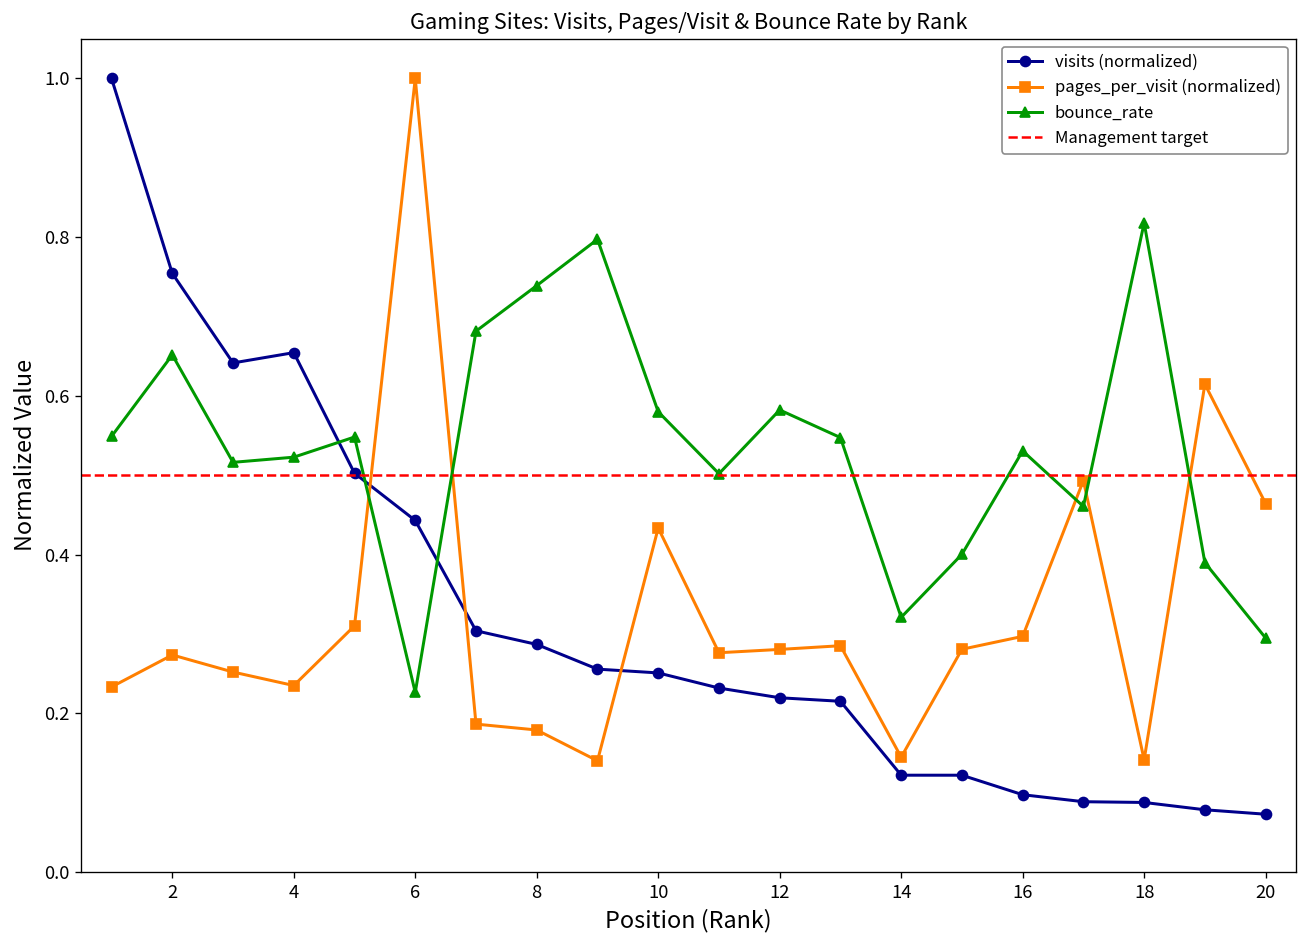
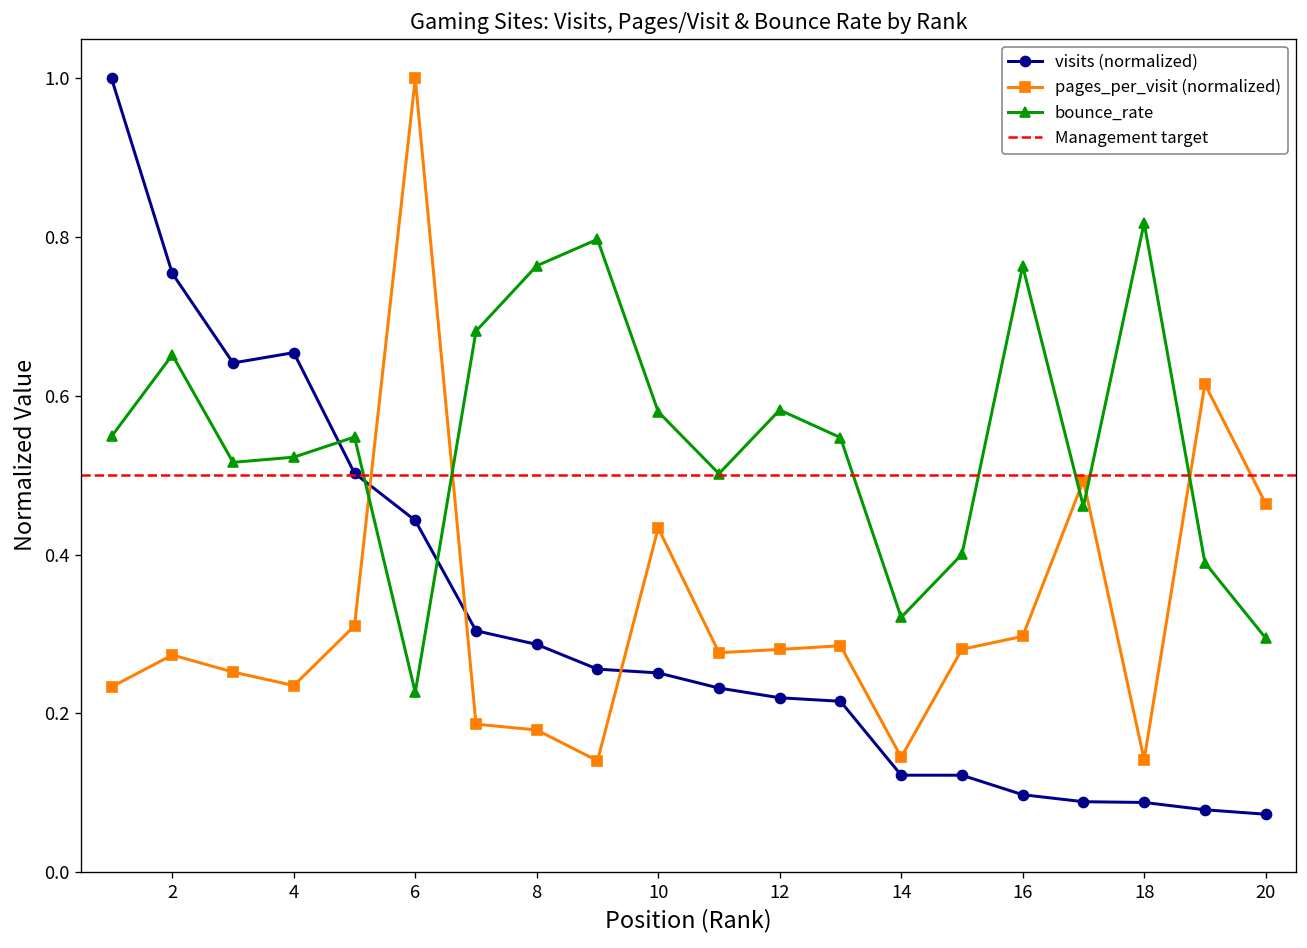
bounce_rate, 8: 0.74 -> 0.76
bounce_rate, 16: 0.53 -> 0.76
